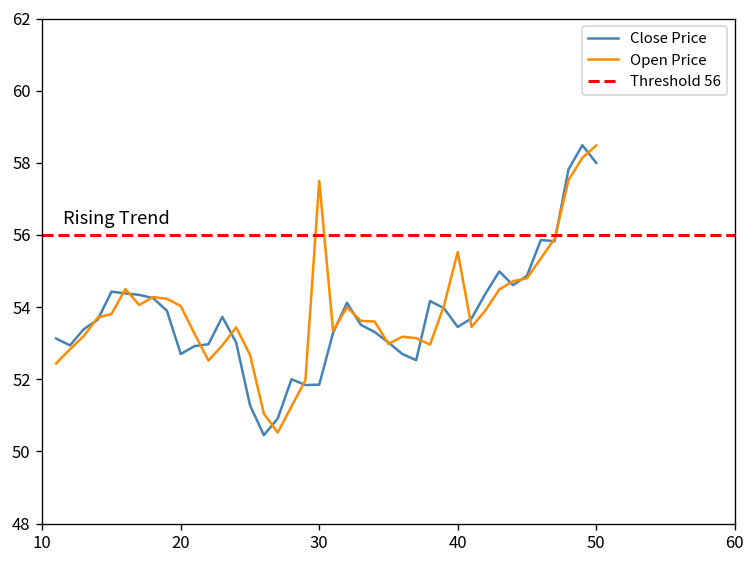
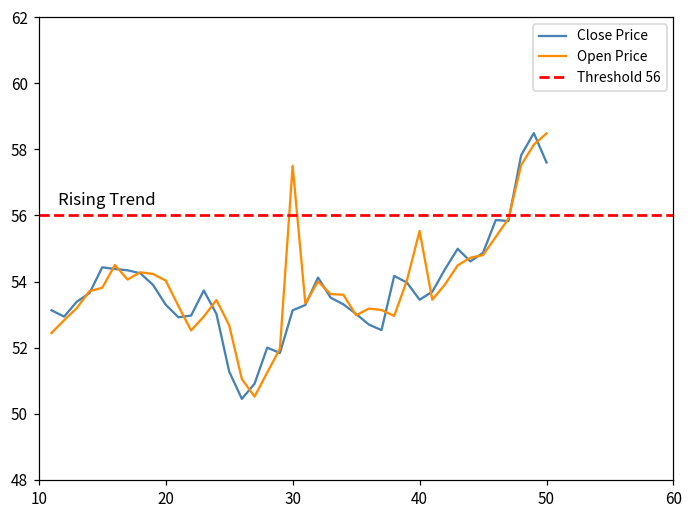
Close Price, 20: 52.7 -> 53.3
Close Price, 30: 51.9 -> 53.1
Close Price, 50: 58.0 -> 57.6
